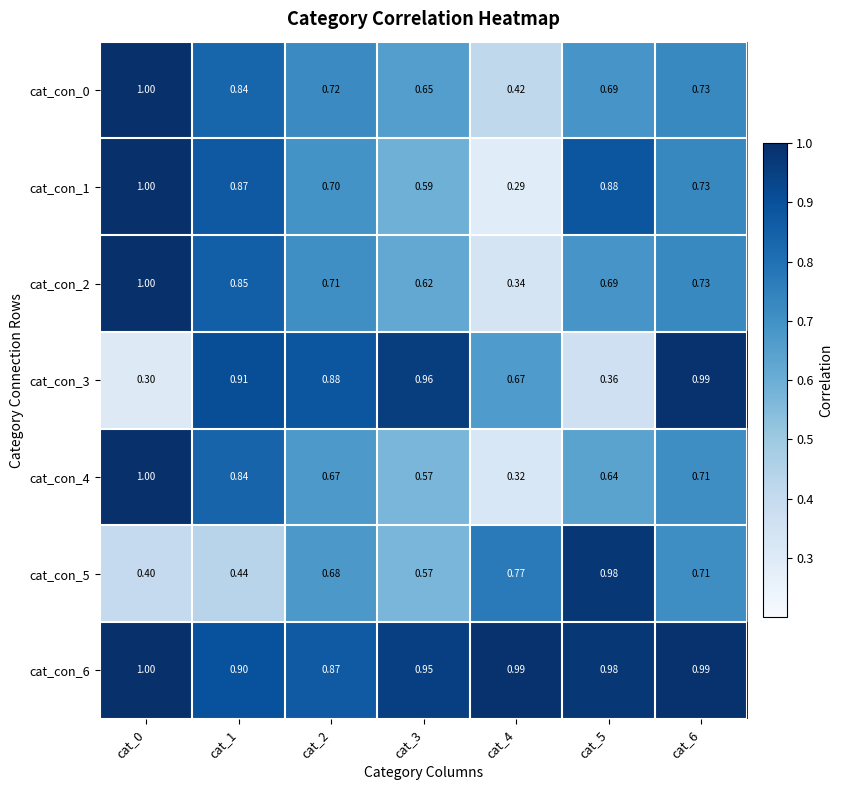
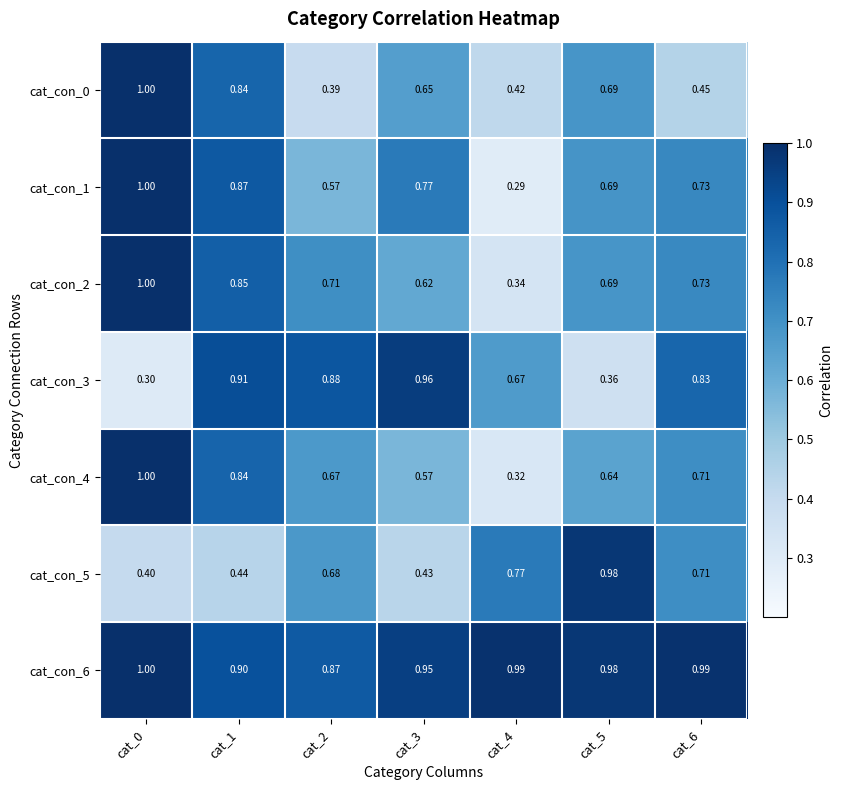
cat_con_0, cat_2: 0.72 -> 0.39
cat_con_0, cat_6: 0.73 -> 0.45
cat_con_1, cat_2: 0.70 -> 0.57
cat_con_1, cat_3: 0.59 -> 0.77
cat_con_1, cat_5: 0.88 -> 0.69
cat_con_3, cat_6: 0.99 -> 0.83
cat_con_5, cat_3: 0.57 -> 0.43
